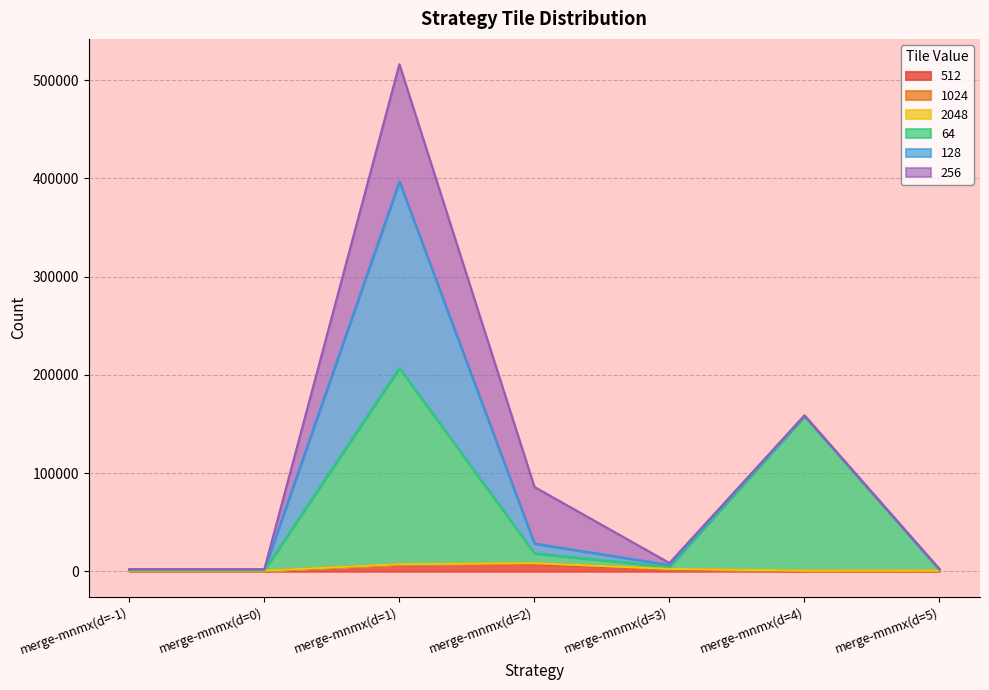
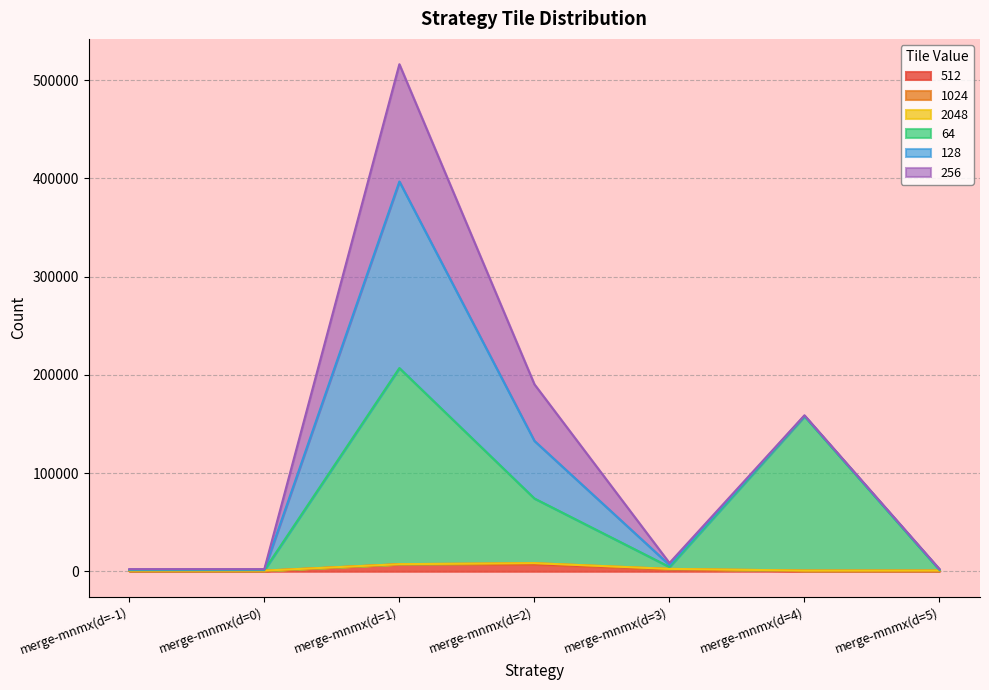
64, merge-mnmx(d=2): 10000 -> 70000
128, merge-mnmx(d=2): 10000 -> 60000
